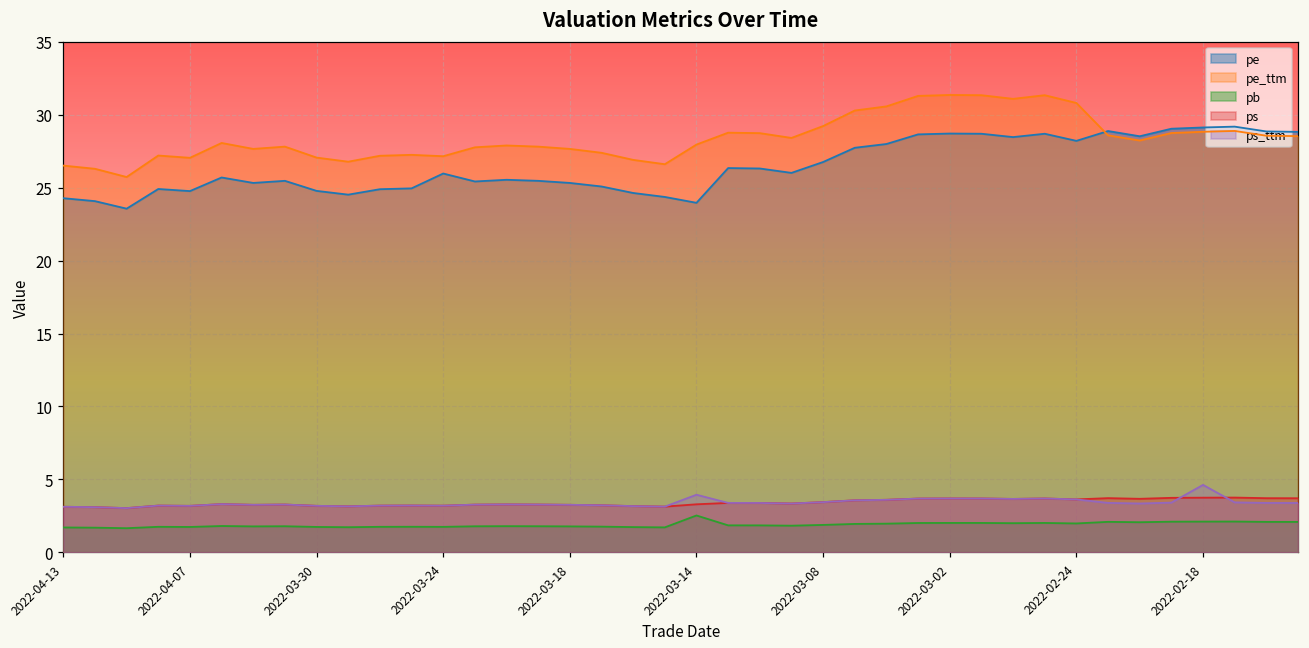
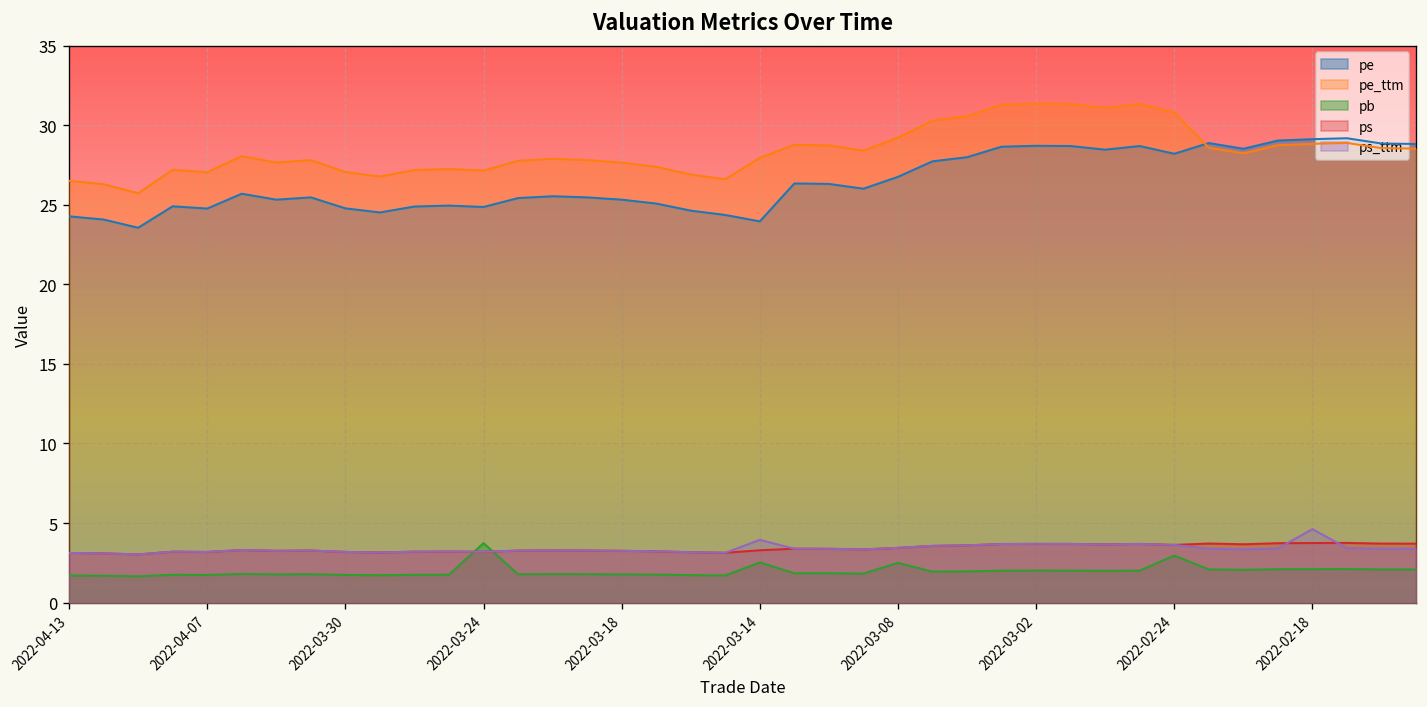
pe, 2022-03-24: 26.0 -> 24.9
pb, 2022-03-24: 1.7 -> 3.7
pb, 2022-03-08: 1.9 -> 2.5
pb, 2022-02-24: 2.0 -> 3.0
